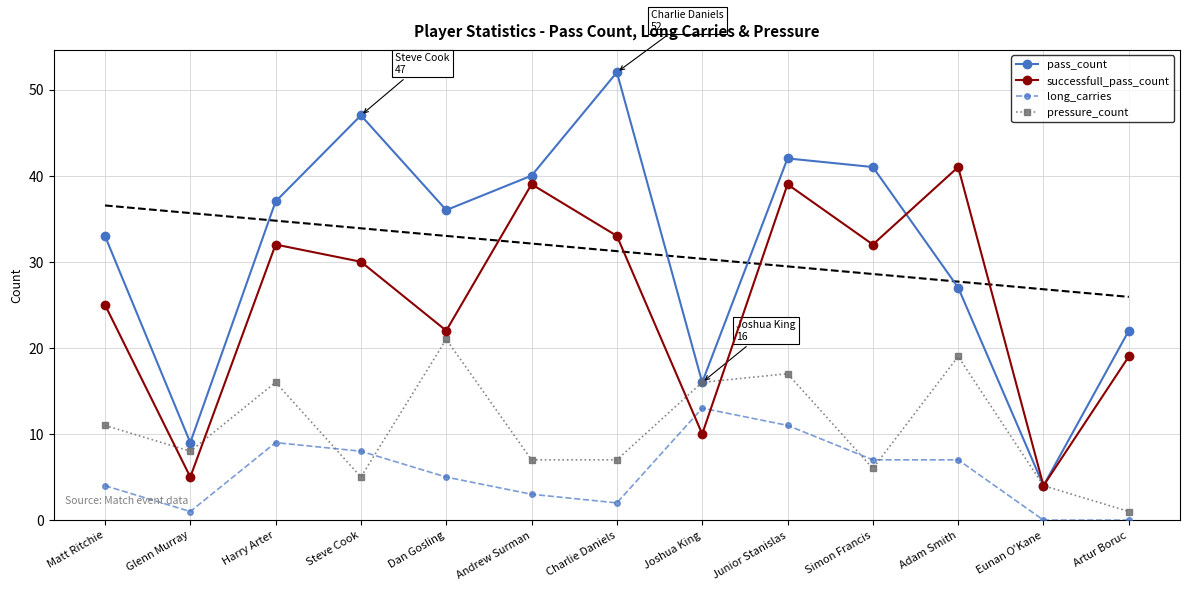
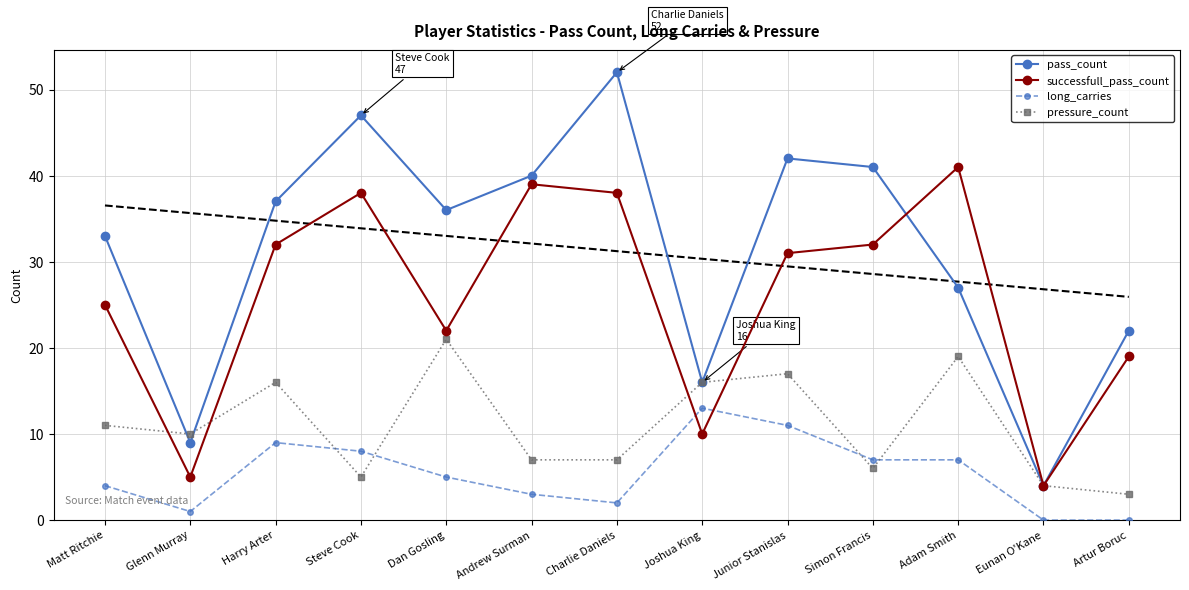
pressure_count, Glenn Murray: 8 -> 10
successfull_pass_count, Steve Cook: 30 -> 38
successfull_pass_count, Charlie Daniels: 33 -> 38
successfull_pass_count, Junior Stanislas: 39 -> 31
pressure_count, Artur Boruc: 1 -> 3
